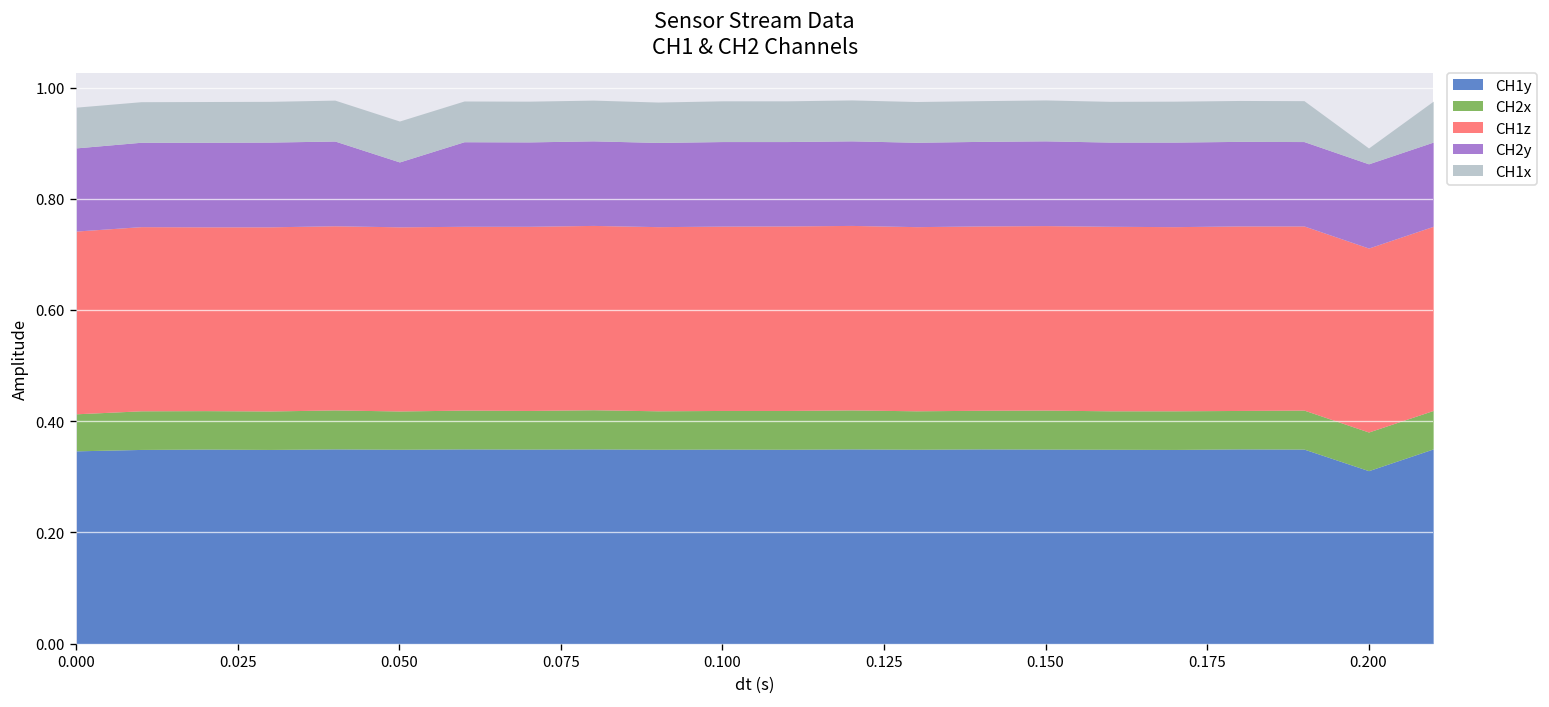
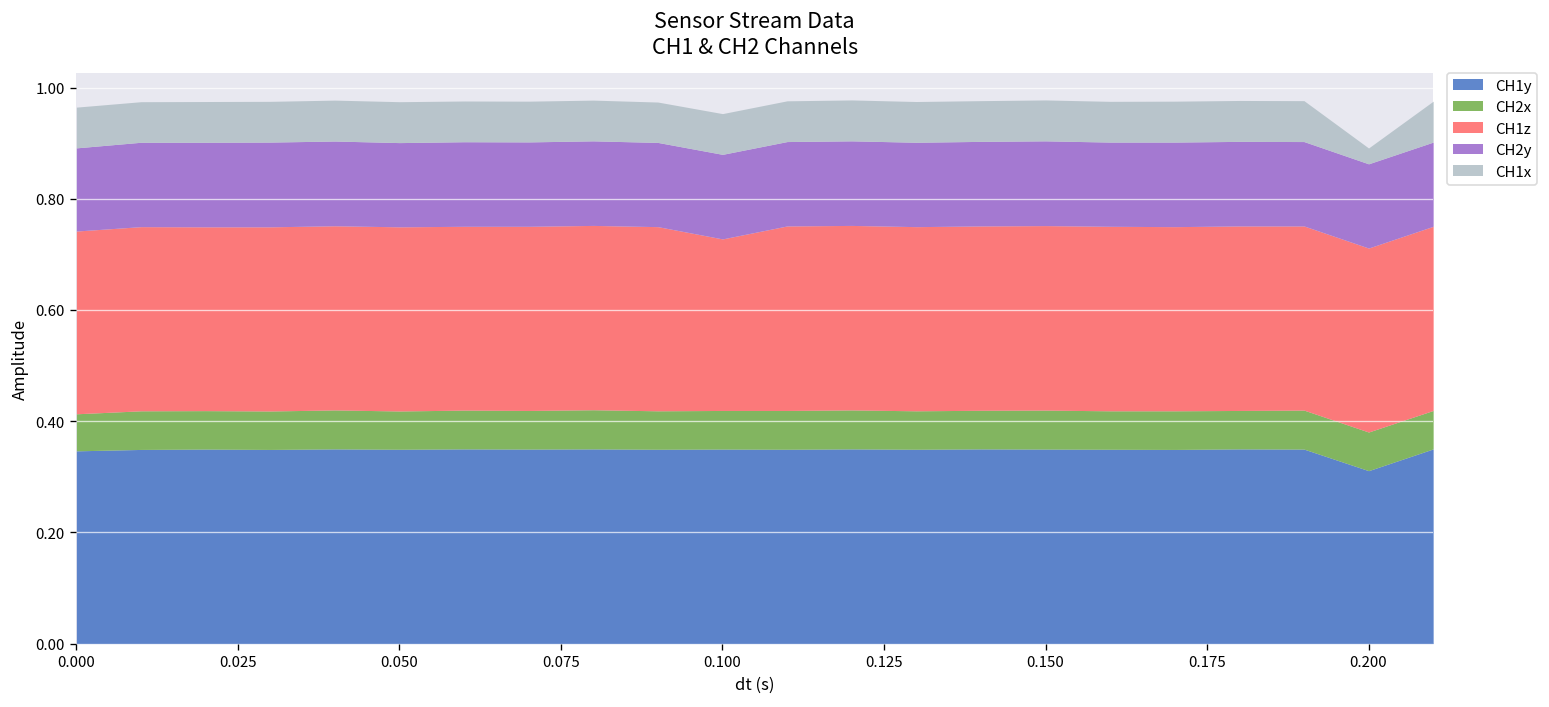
CH2y, 0.050: 0.12 -> 0.15
CH1z, 0.100: 0.33 -> 0.31
